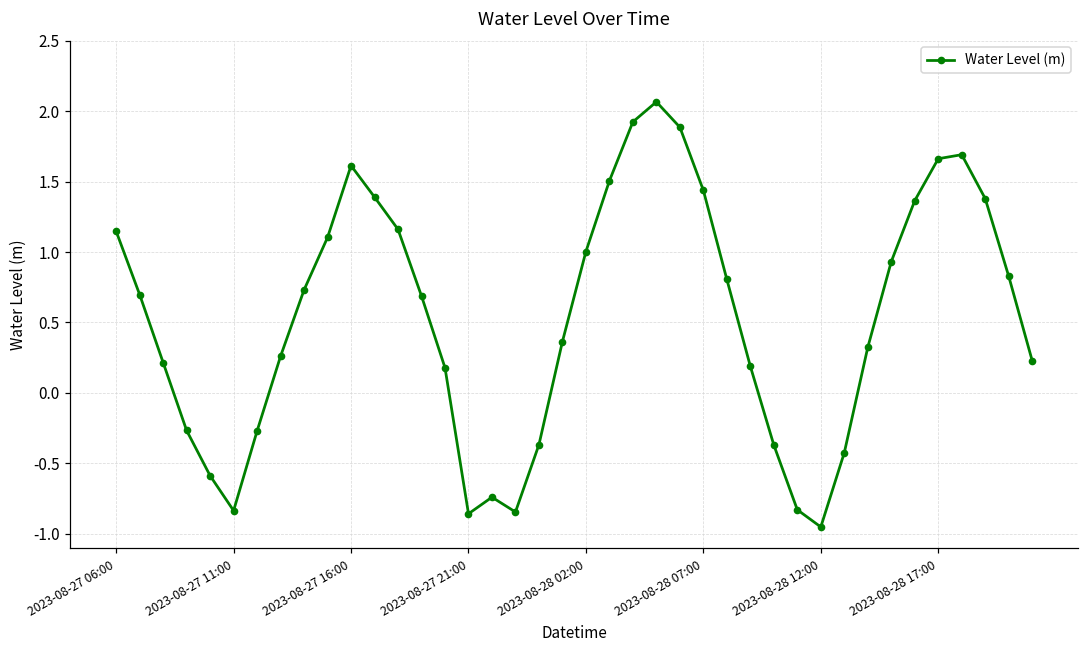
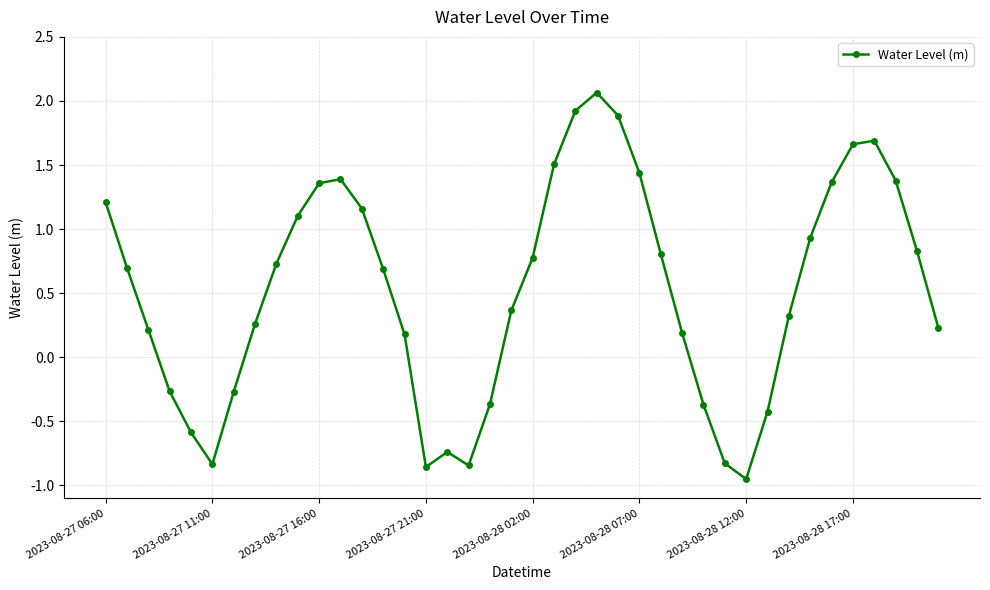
2023-08-27 06:00: 1.15 -> 1.21
2023-08-27 16:00: 1.61 -> 1.36
2023-08-28 02:00: 1.00 -> 0.78
